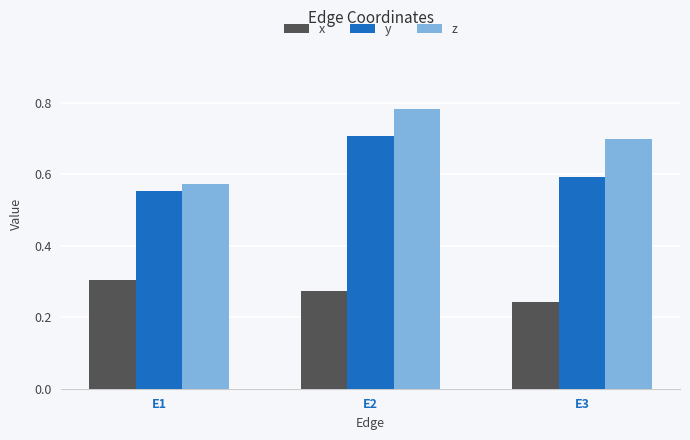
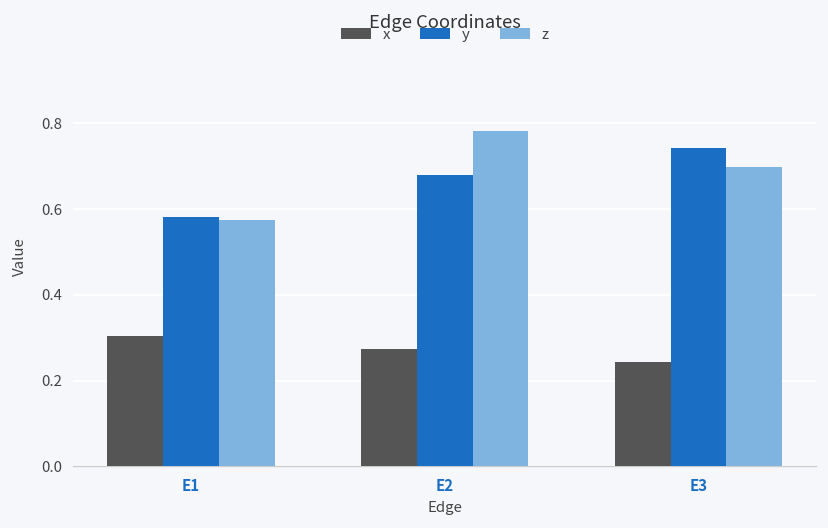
y, E1: 0.55 -> 0.58
y, E2: 0.71 -> 0.68
y, E3: 0.59 -> 0.74
